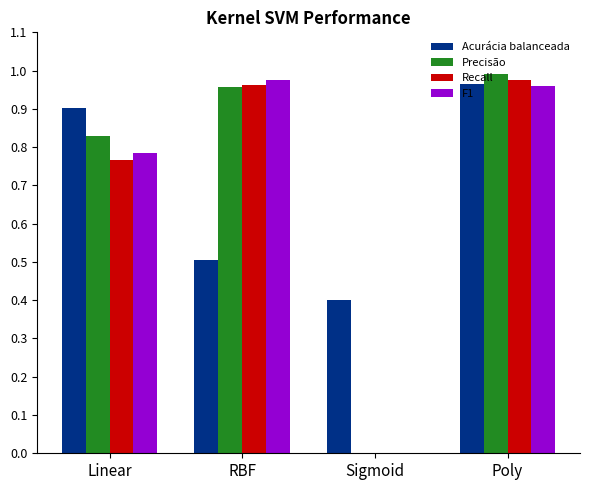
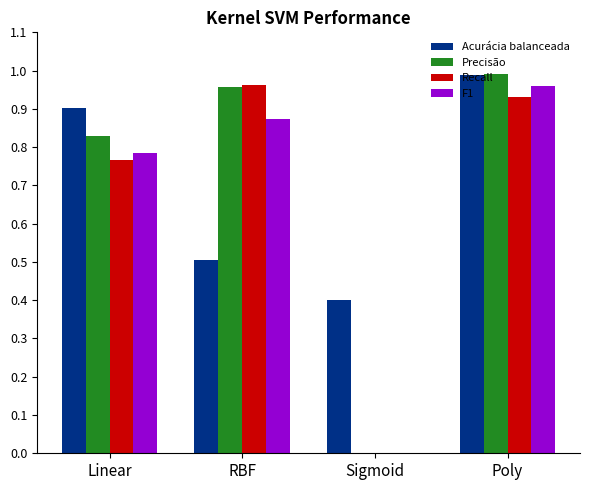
F1, RBF: 0.98 -> 0.87
Acurácia balanceada, Poly: 0.97 -> 0.99
Recall, Poly: 0.98 -> 0.93
